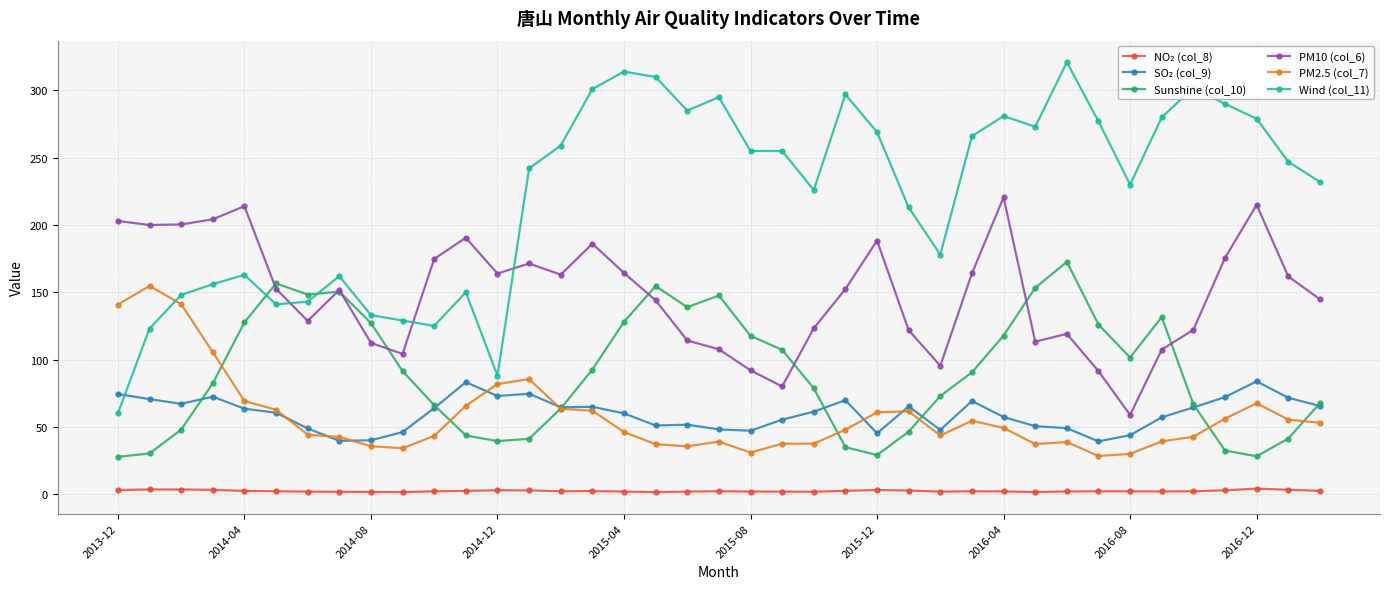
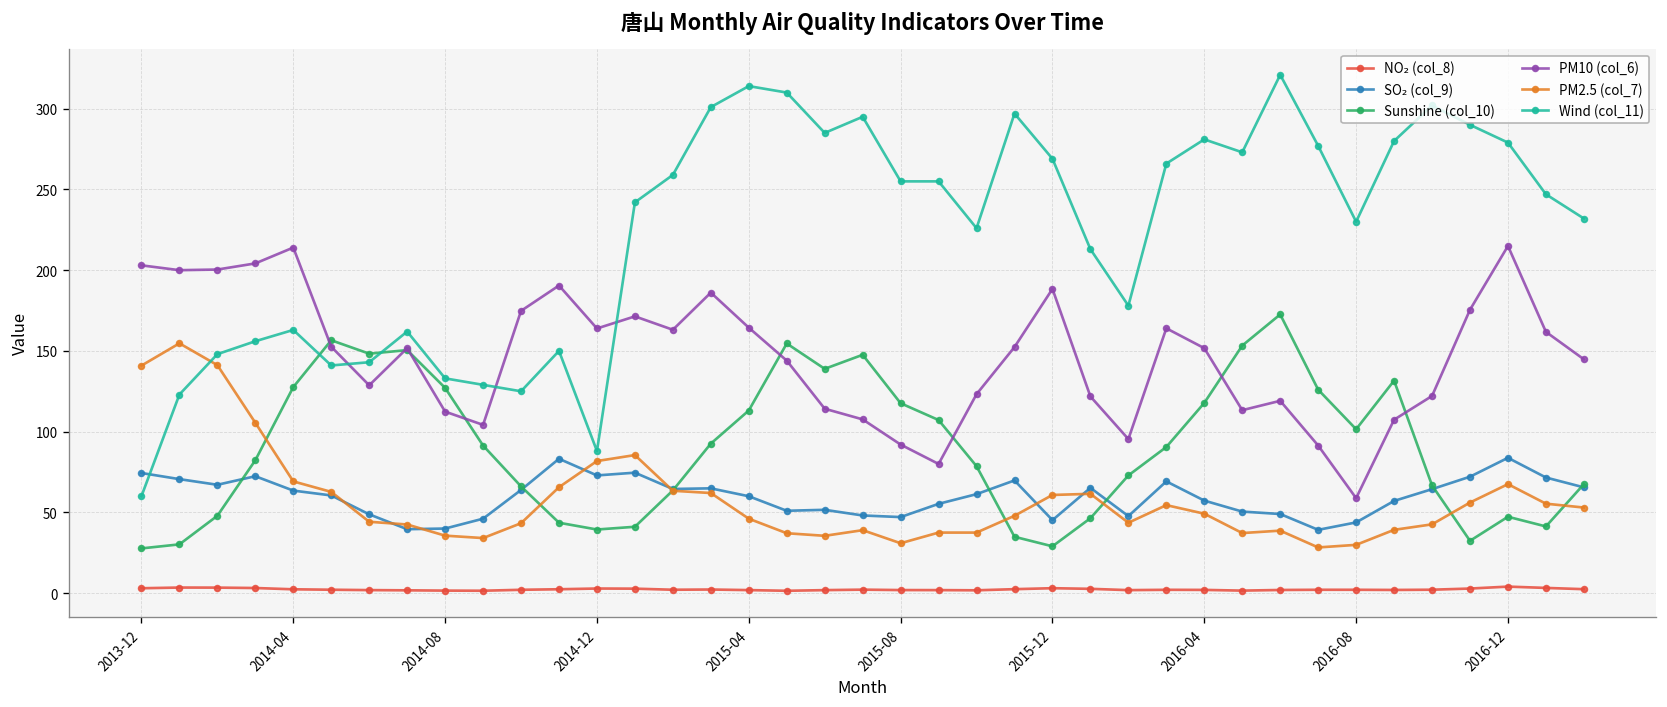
Sunshine (col_10), 2015-04: 128 -> 113
PM10 (col_6), 2016-04: 221 -> 152
Sunshine (col_10), 2016-12: 28 -> 47
